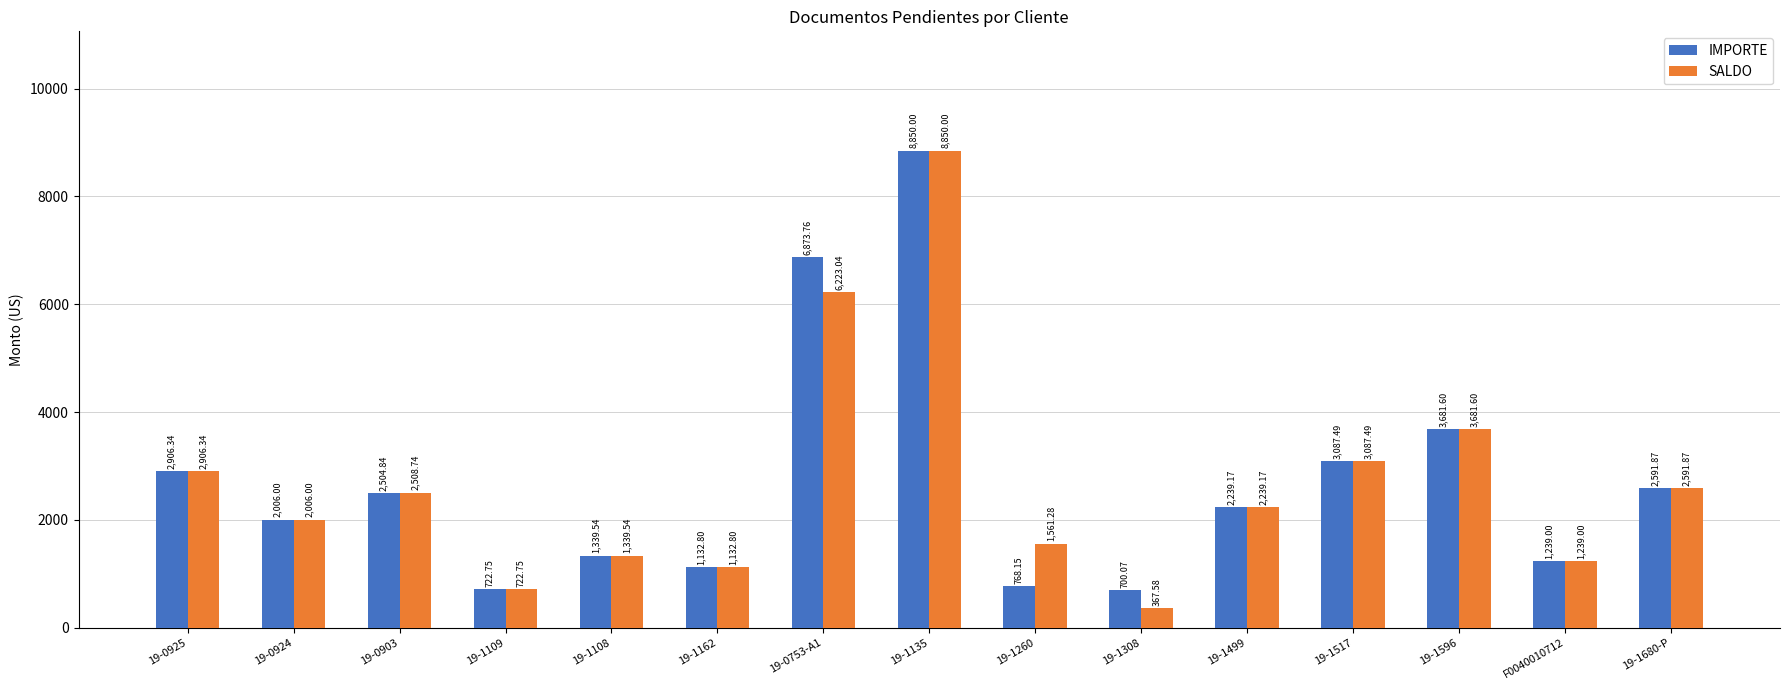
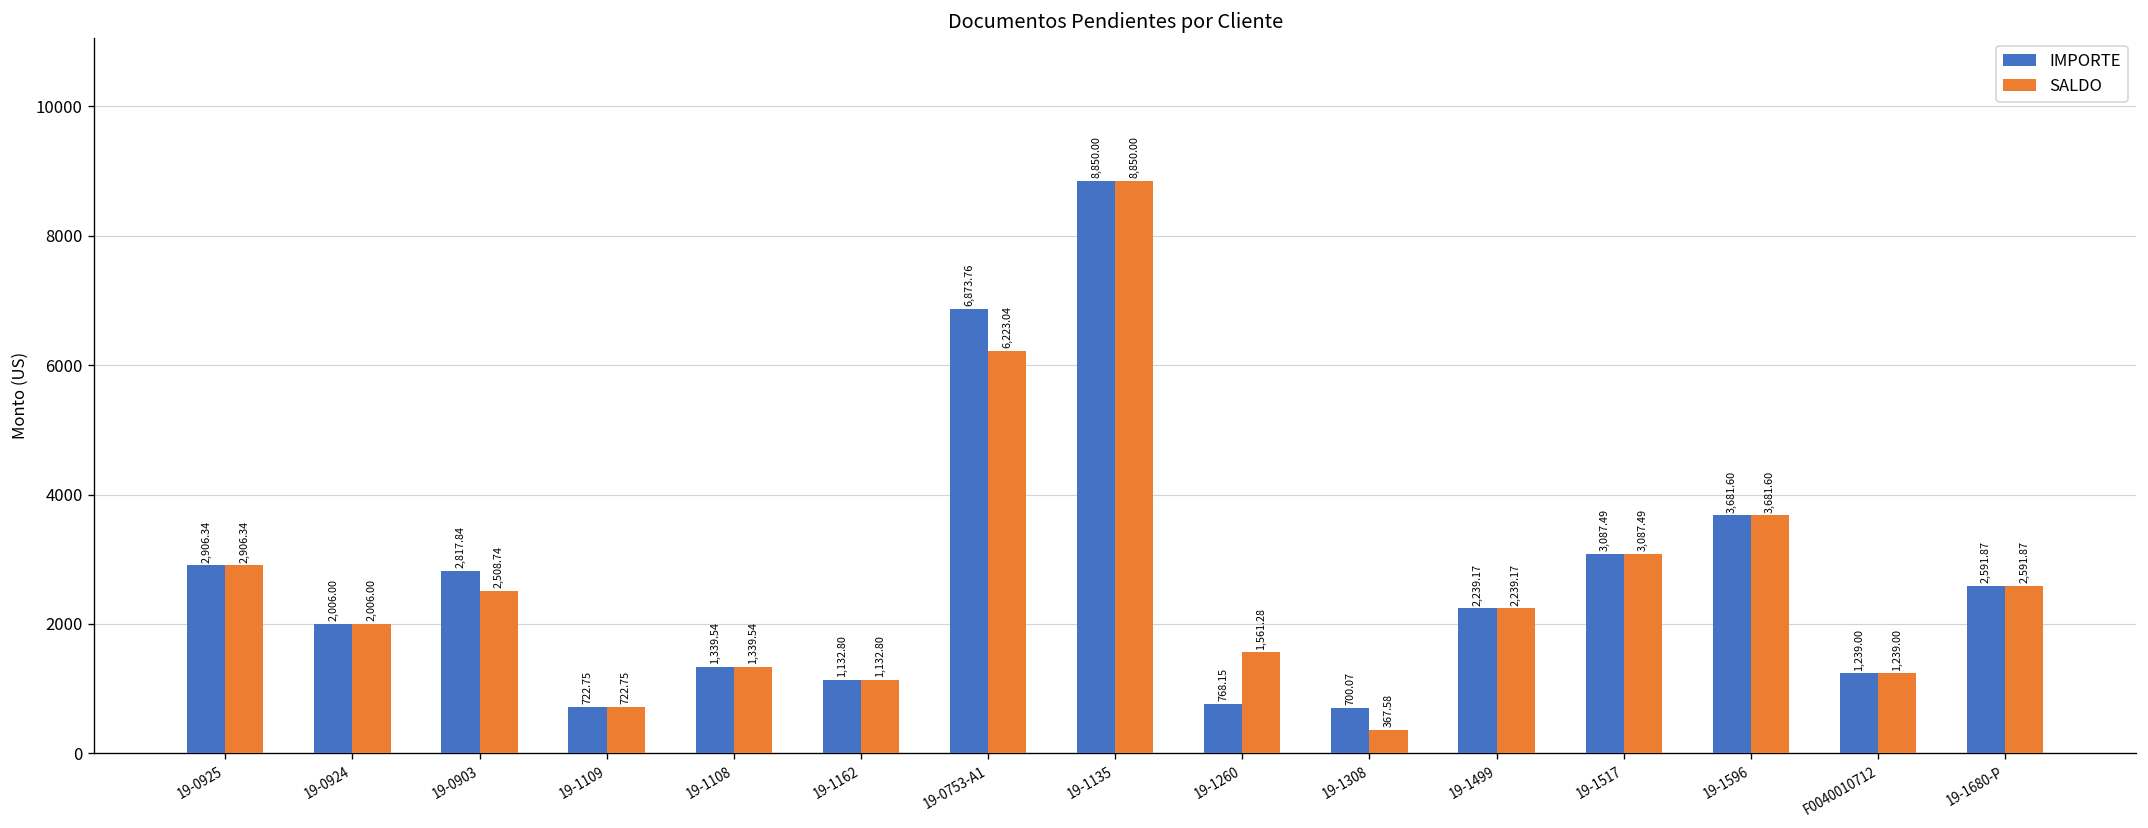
IMPORTE, 19-0903: 2,504.84 -> 2,817.84
